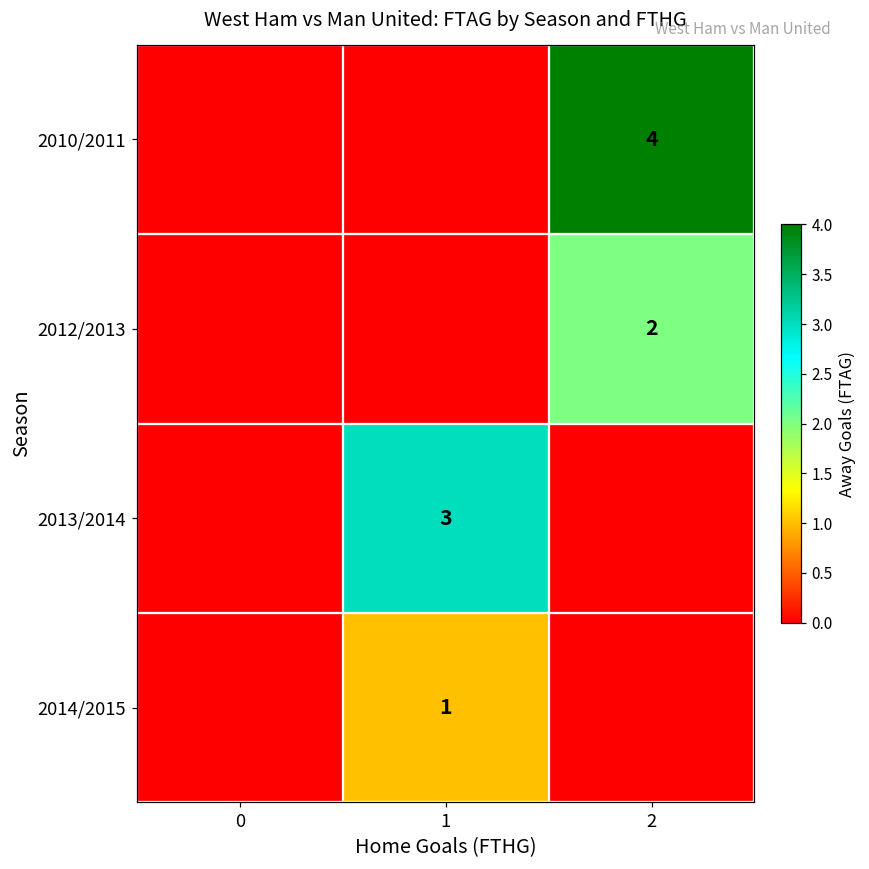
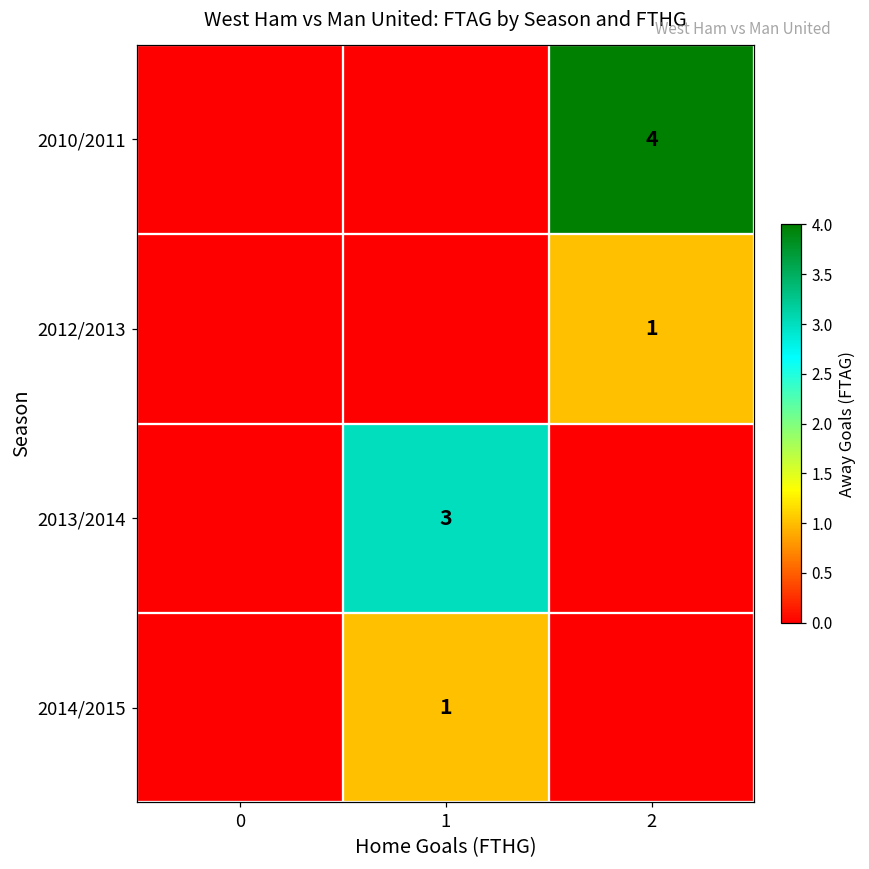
2012/2013, 2: 2 -> 1
